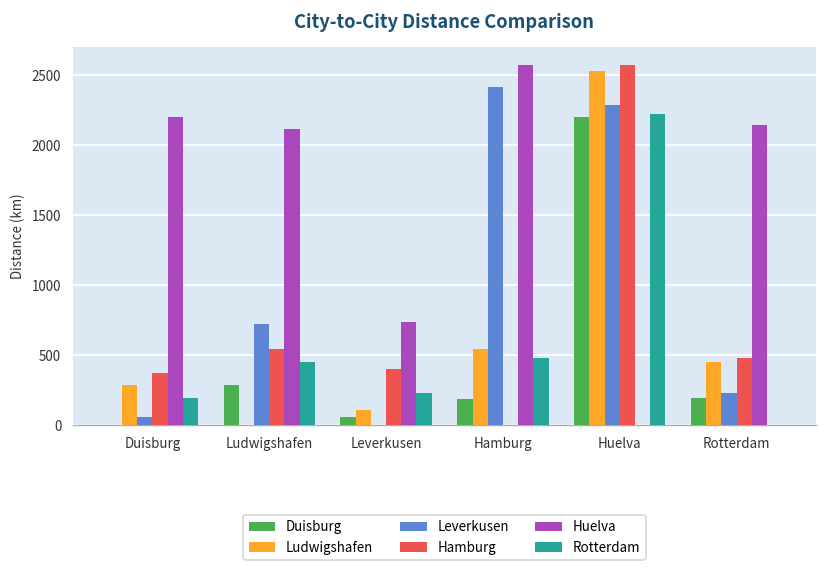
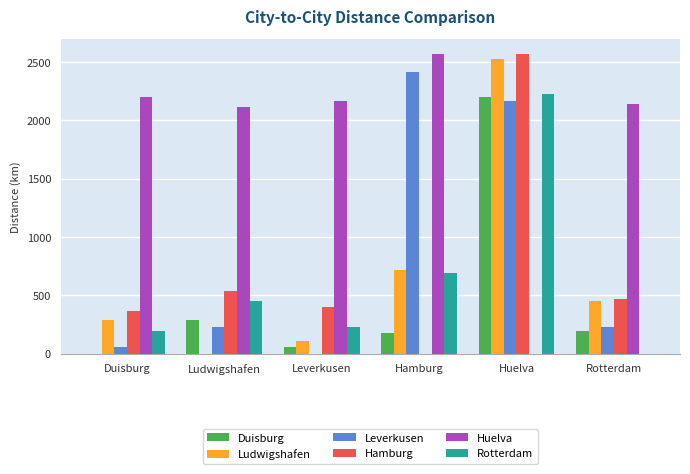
Leverkusen, Ludwigshafen: 720 -> 230
Huelva, Leverkusen: 730 -> 2170
Ludwigshafen, Hamburg: 540 -> 720
Rotterdam, Hamburg: 470 -> 690
Leverkusen, Huelva: 2280 -> 2170
